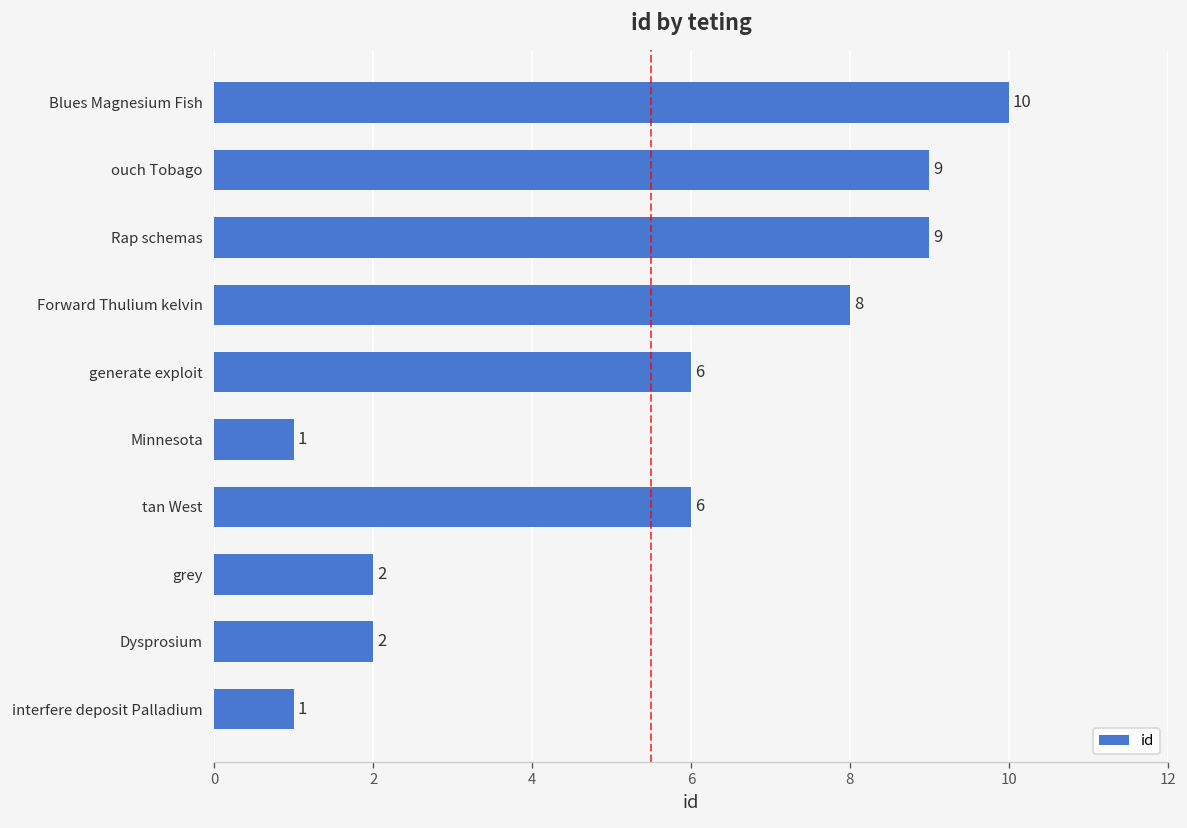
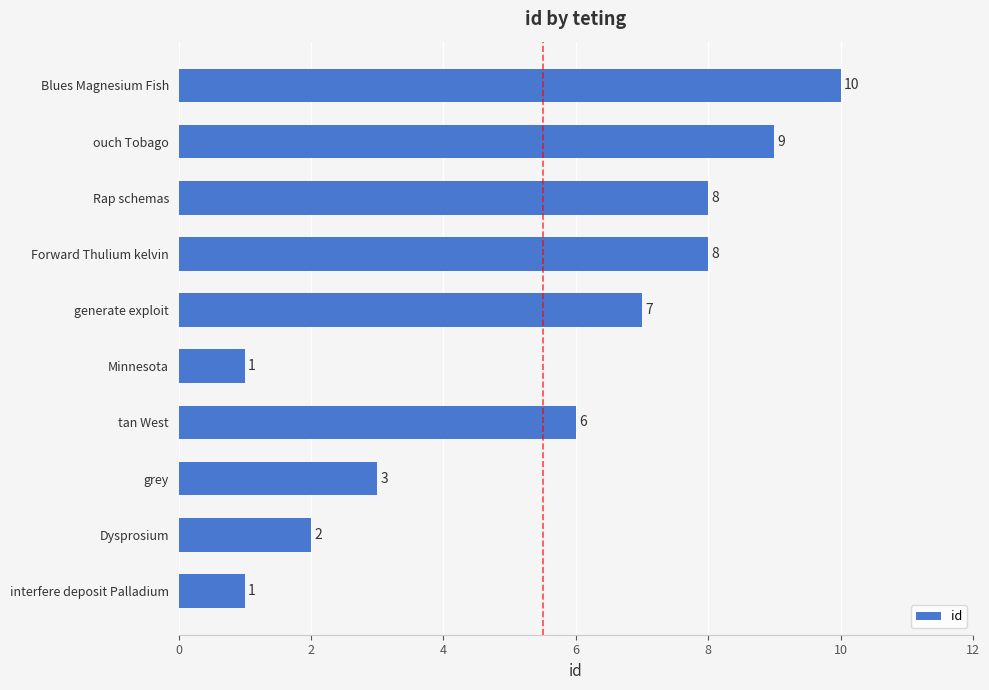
Rap schemas: 9 -> 8
generate exploit: 6 -> 7
grey: 2 -> 3
